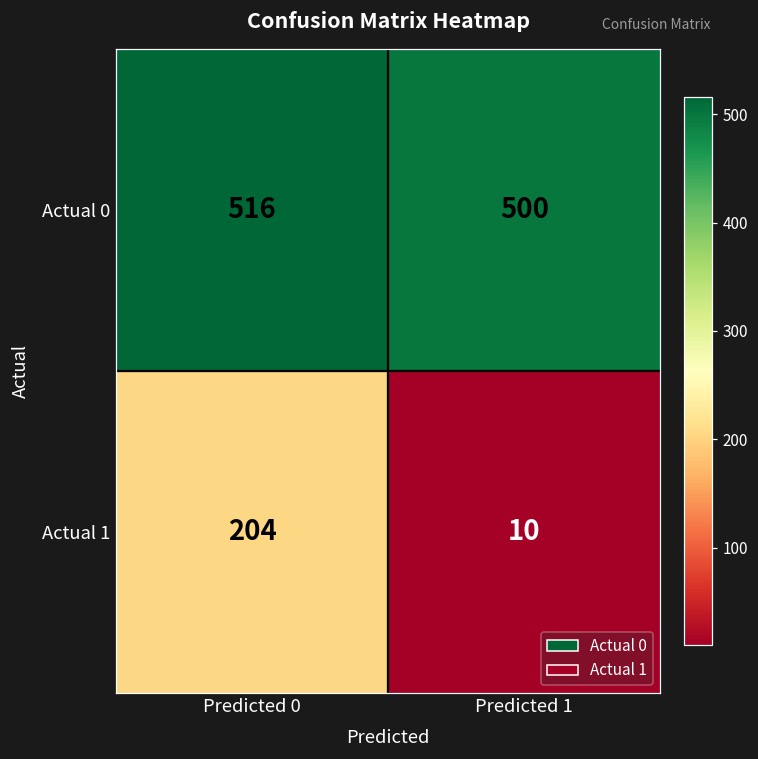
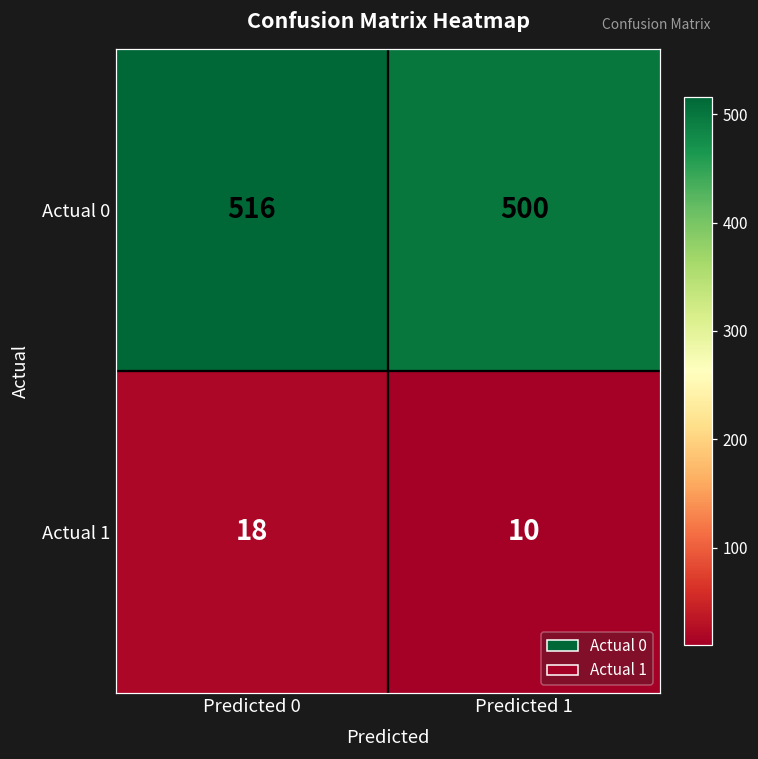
Actual 1, Predicted 0: 204 -> 18
